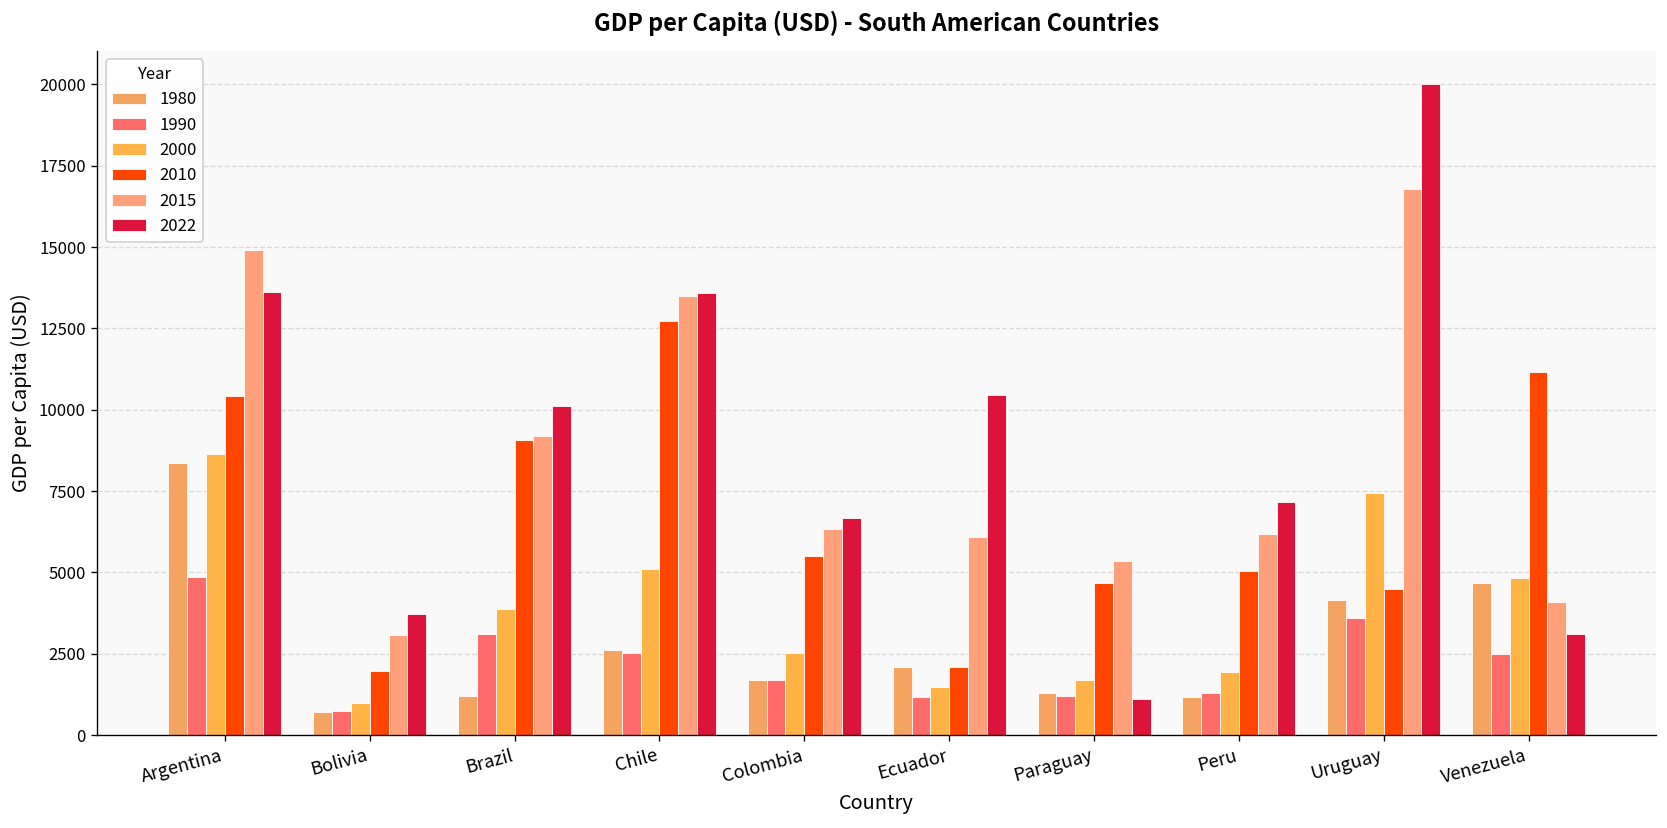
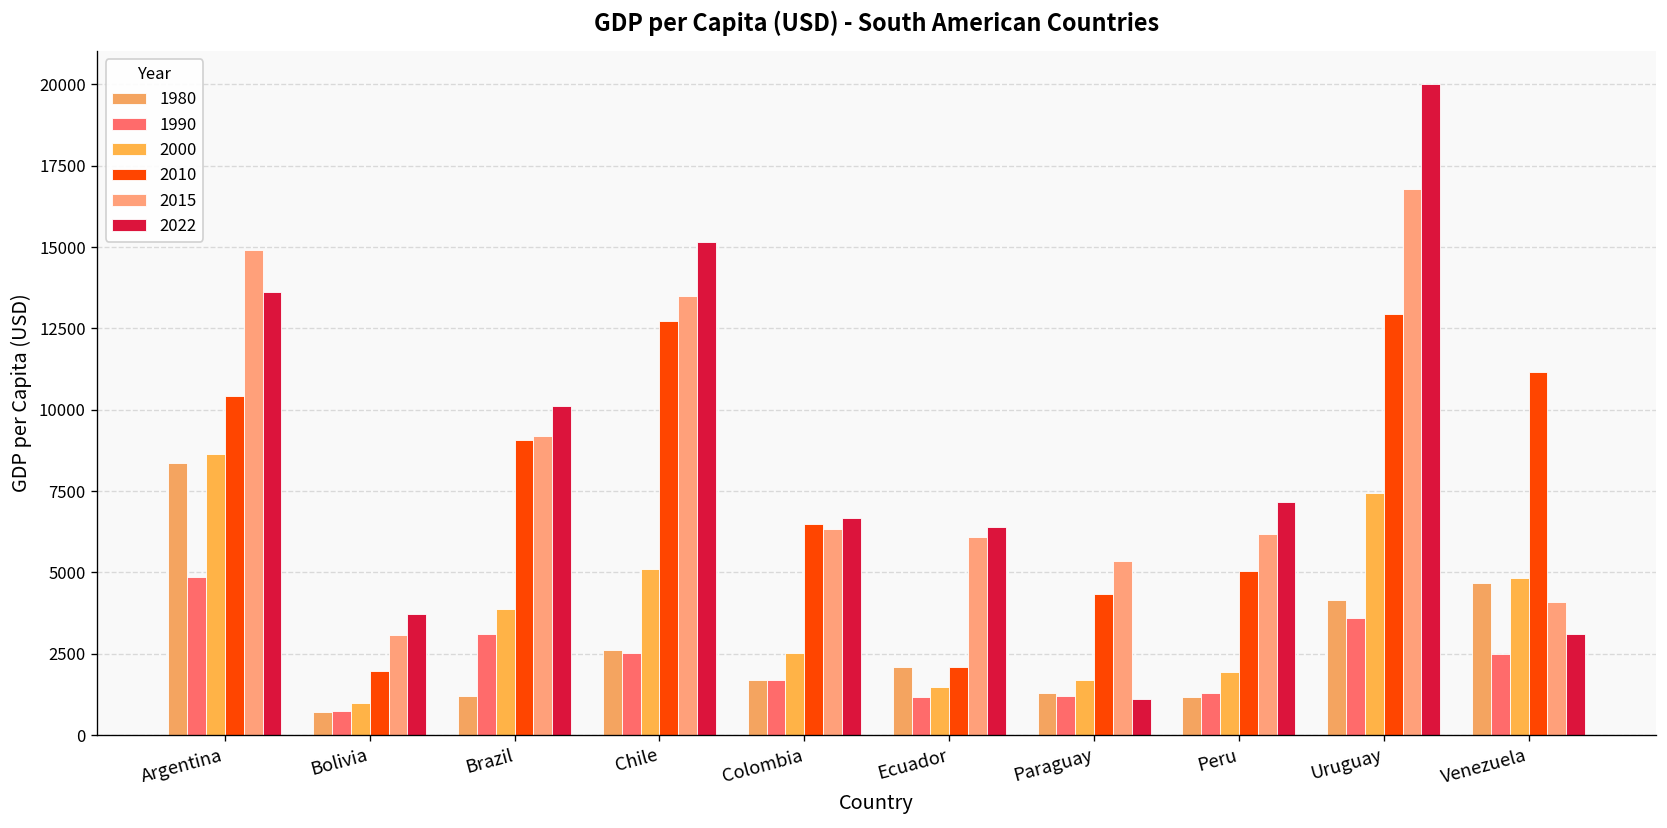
2022, Chile: 13600 -> 15200
2010, Colombia: 5500 -> 6500
2022, Ecuador: 10500 -> 6400
2010, Paraguay: 4700 -> 4300
2010, Uruguay: 4500 -> 12900
